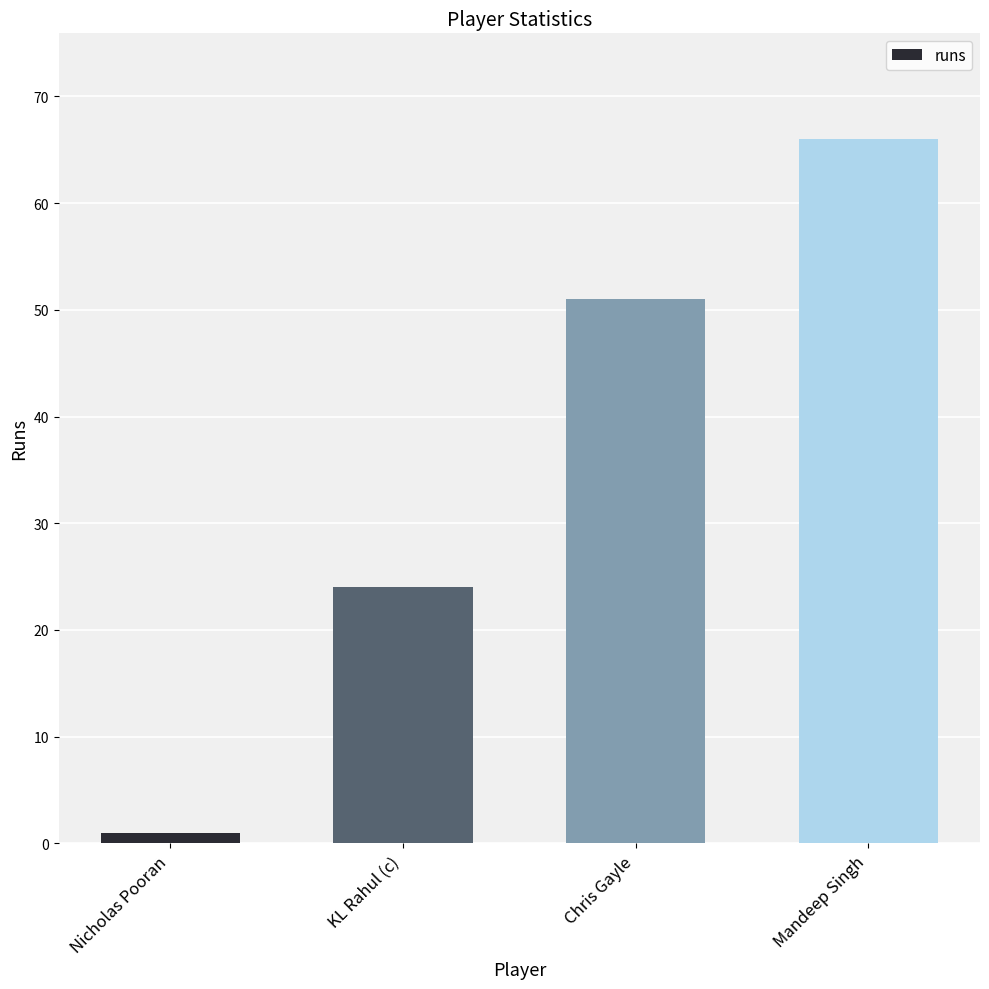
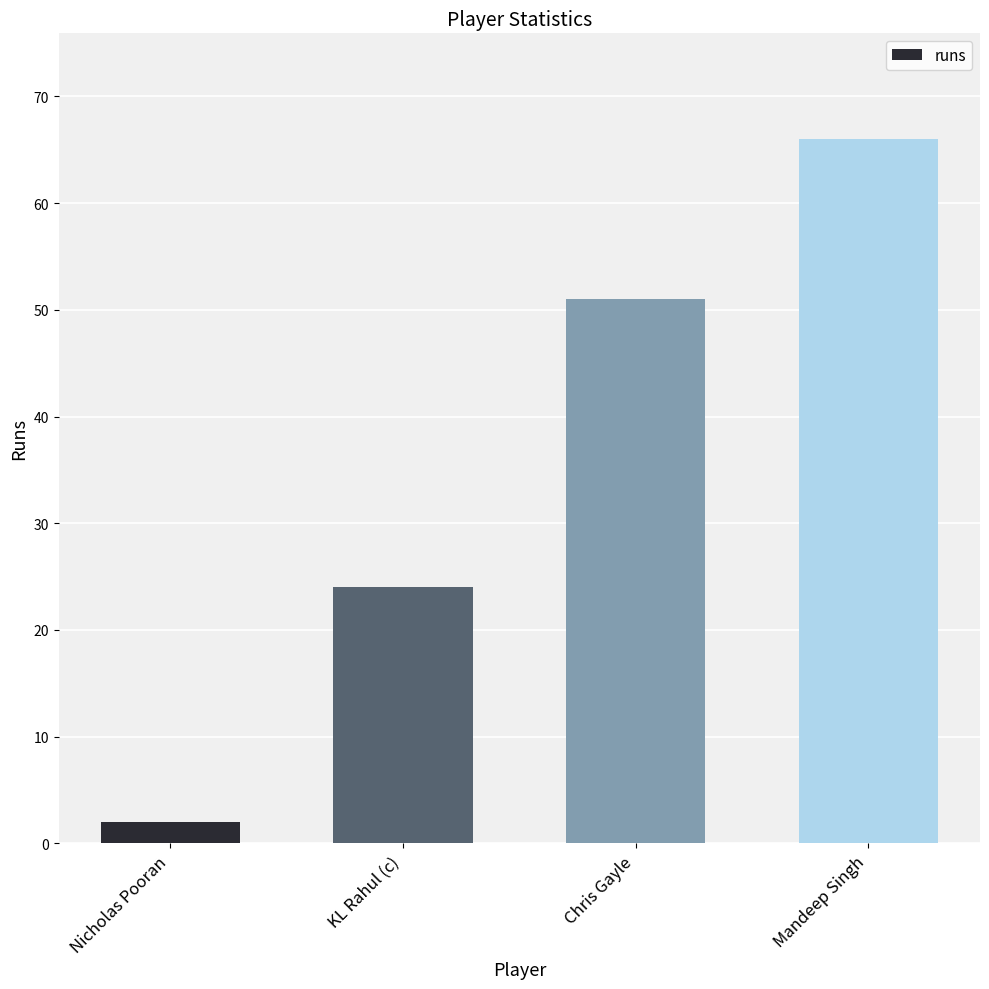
Nicholas Pooran: 1 -> 2
